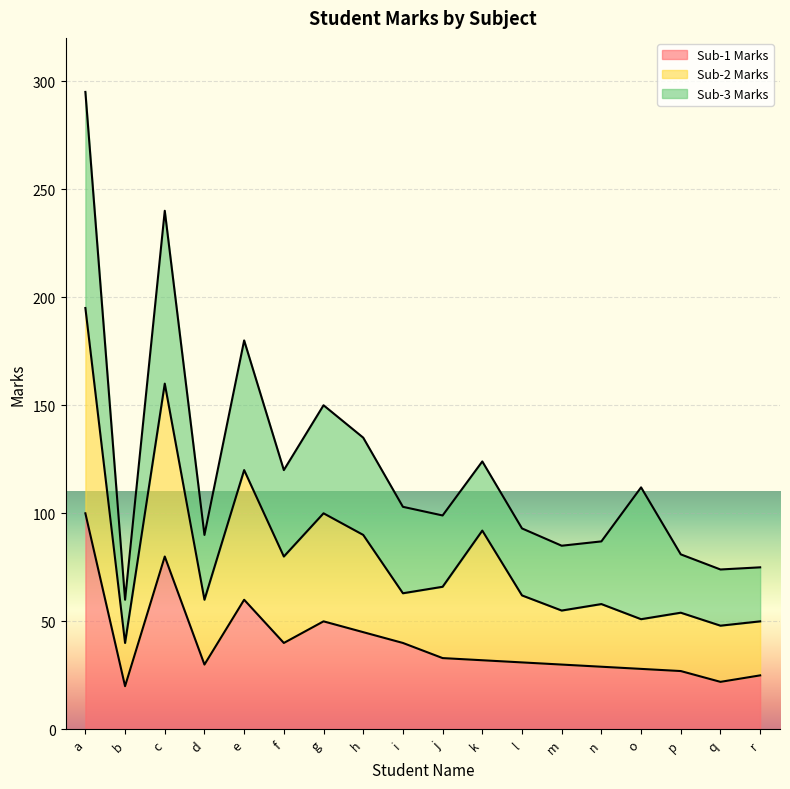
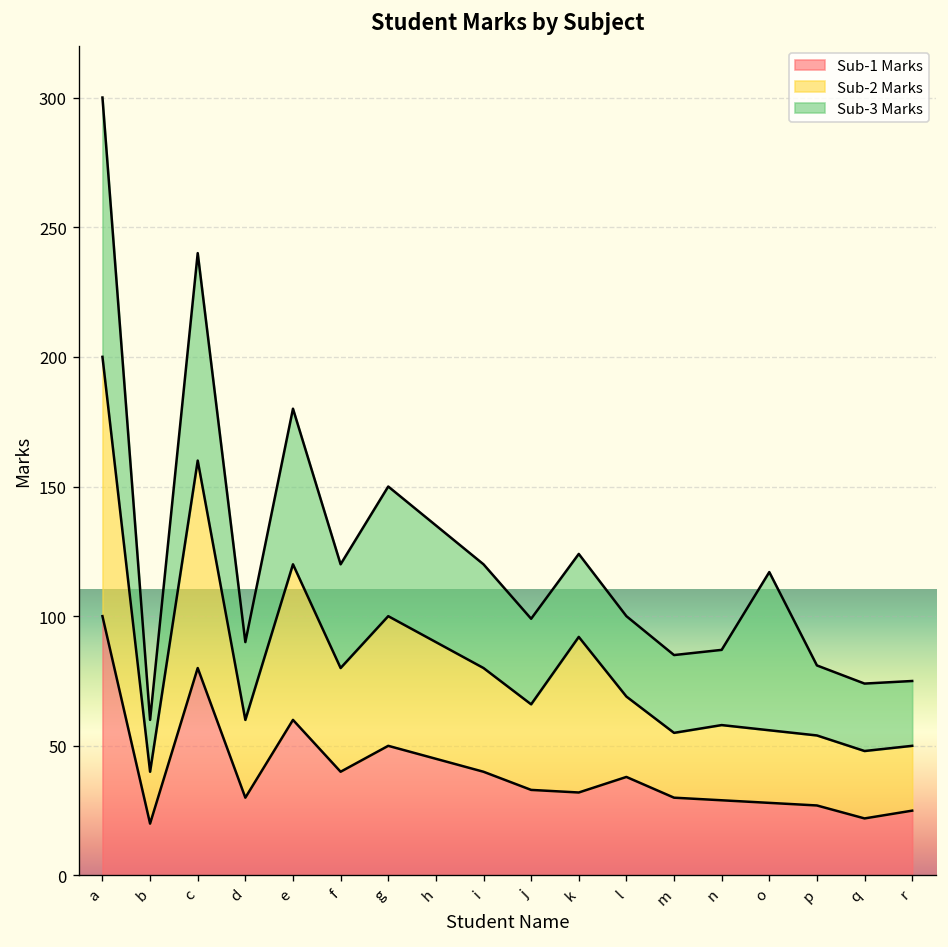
Sub-2 Marks, a: 95 -> 100
Sub-2 Marks, i: 23 -> 40
Sub-1 Marks, l: 31 -> 38
Sub-2 Marks, o: 23 -> 28
